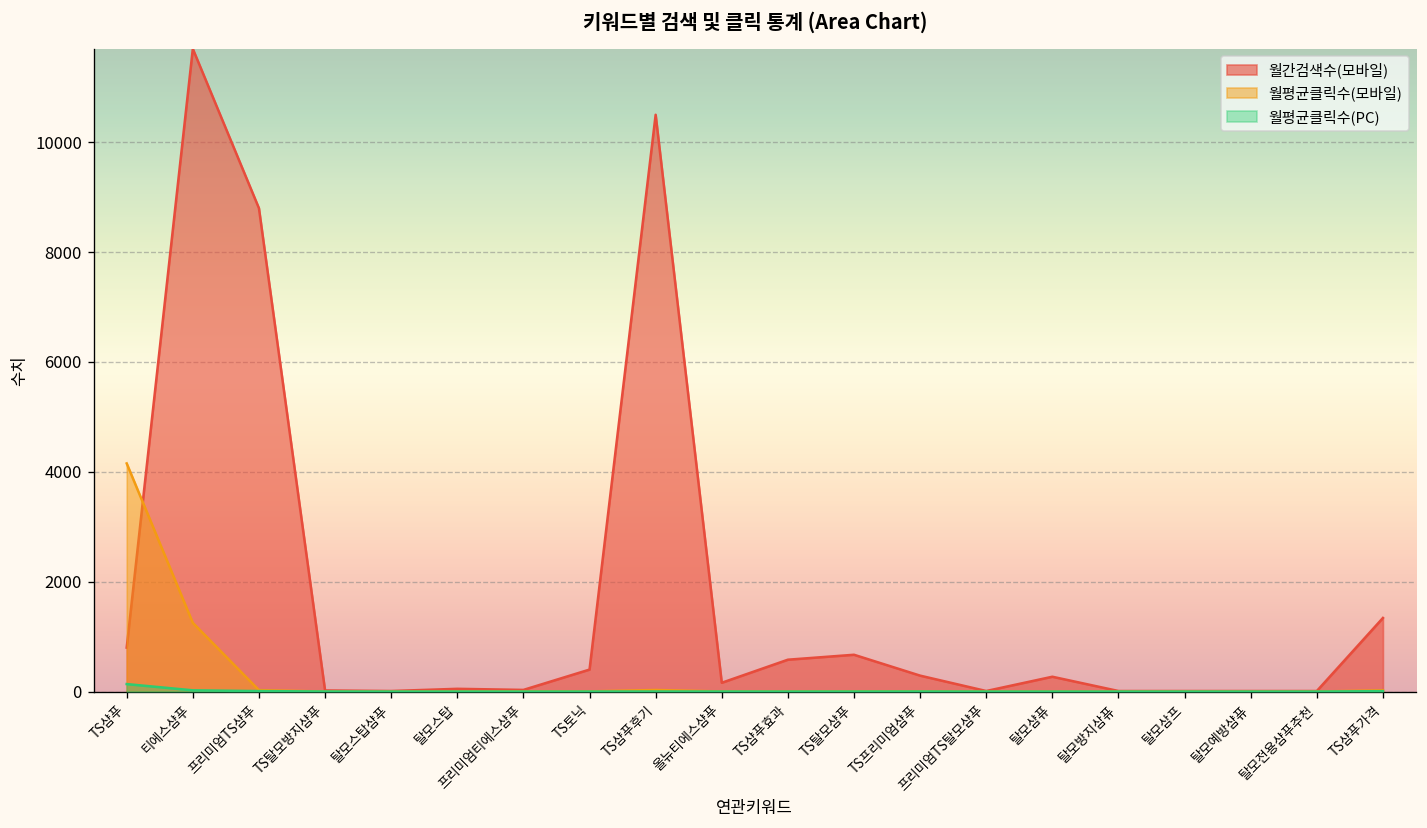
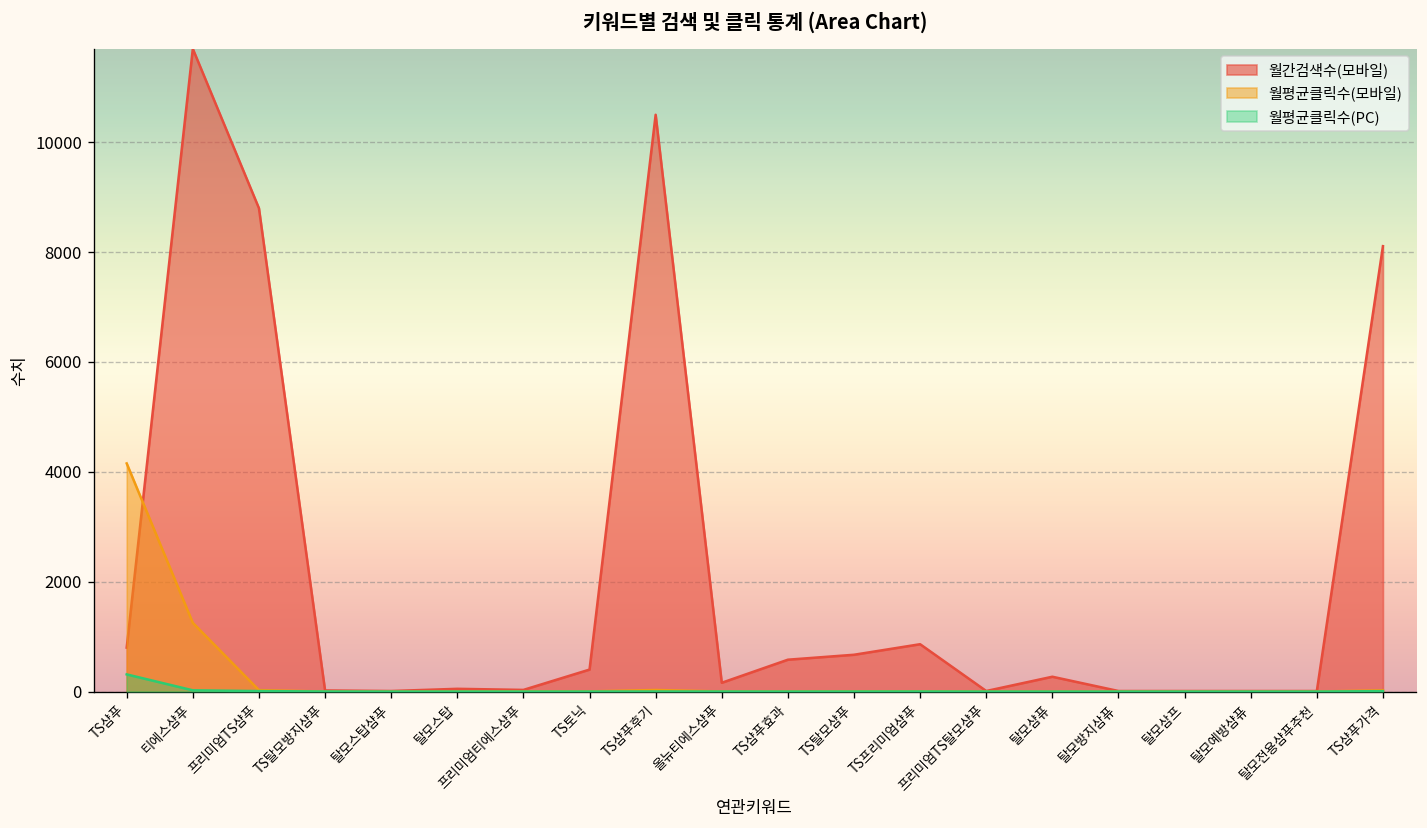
월평균클릭수(PC), TS샴푸: 100 -> 300
월간검색수(모바일), TS프리미엄샴푸: 300 -> 900
월간검색수(모바일), TS샴푸가격: 1300 -> 8100
